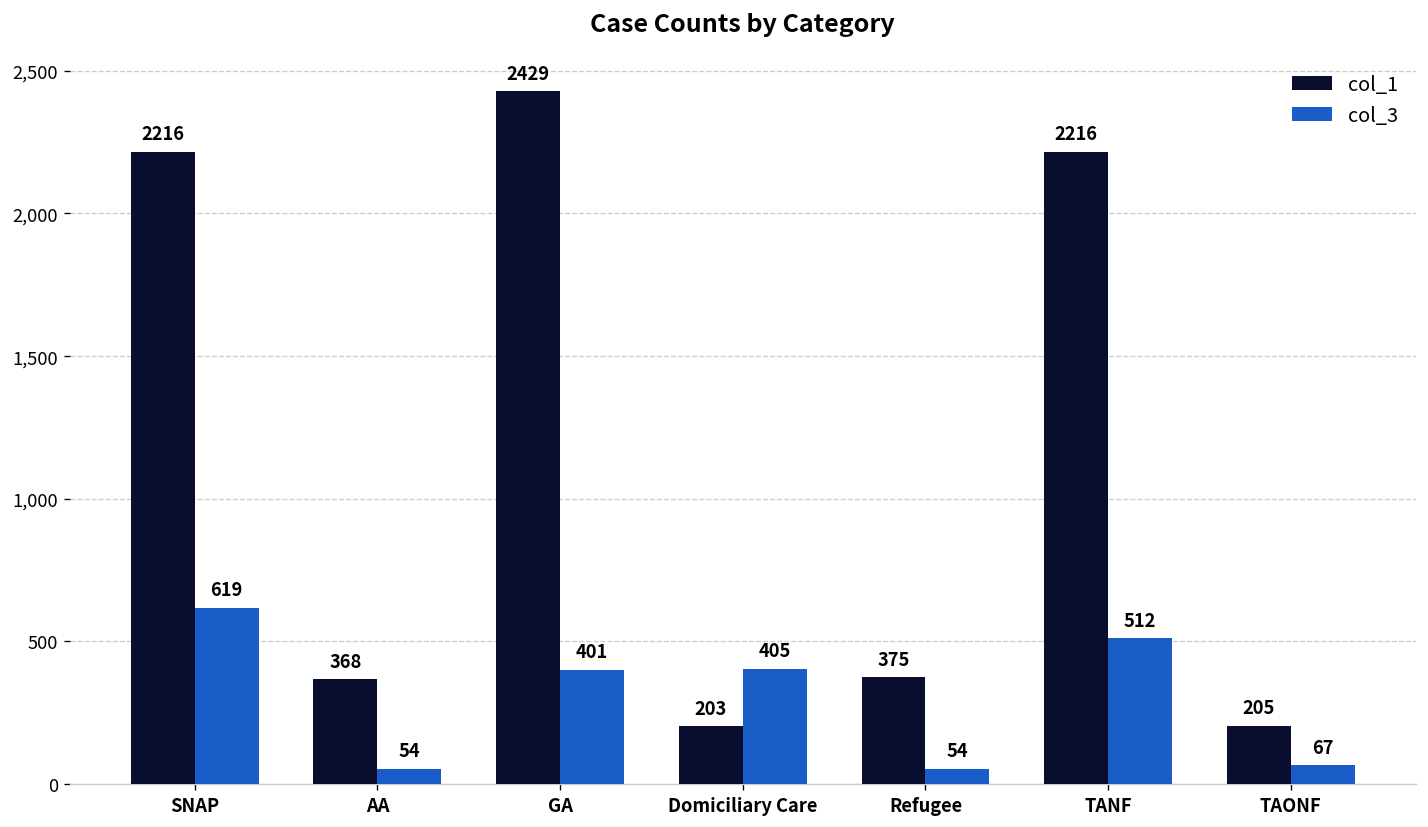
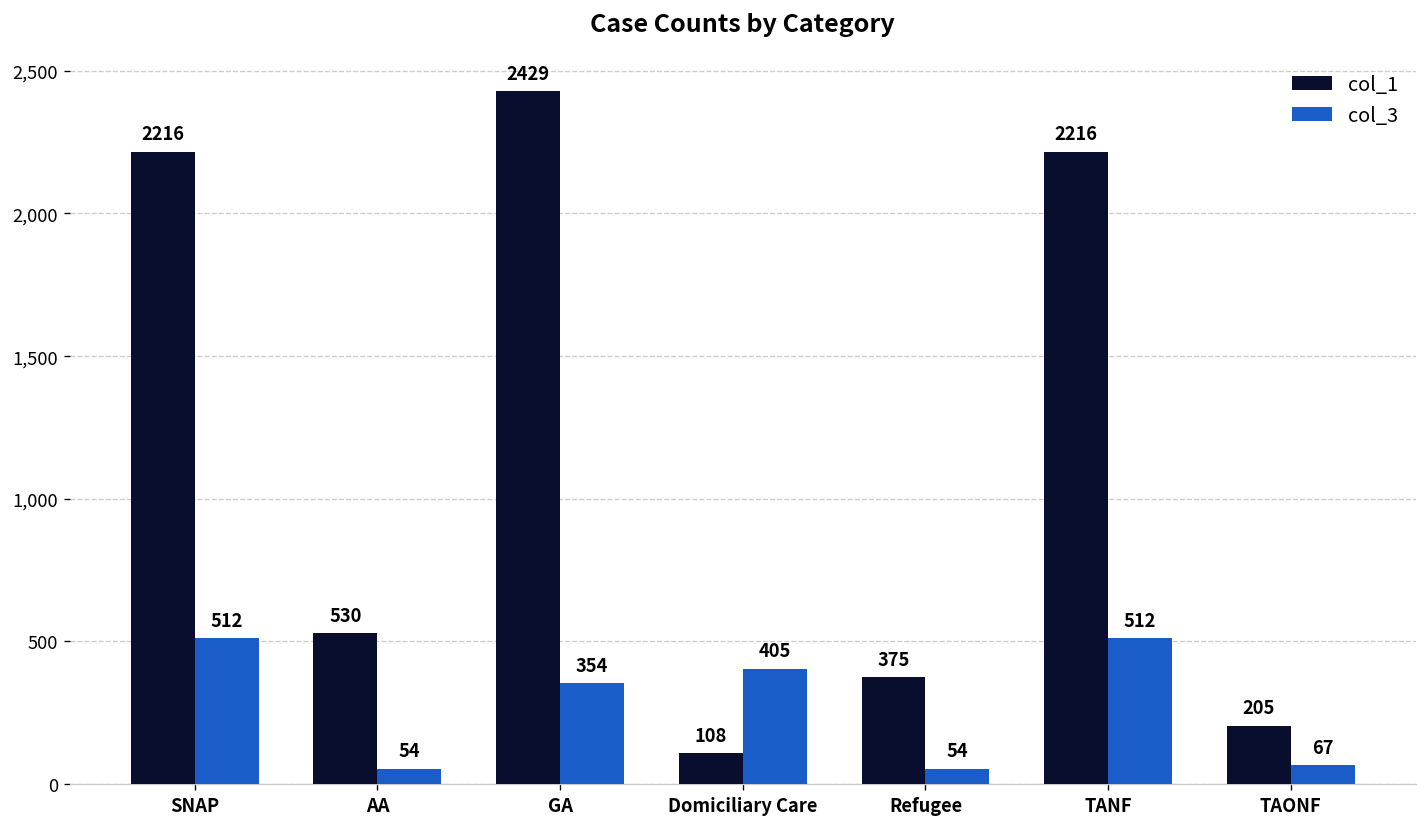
col_3, SNAP: 619 -> 512
col_1, AA: 368 -> 530
col_3, GA: 401 -> 354
col_1, Domiciliary Care: 203 -> 108
